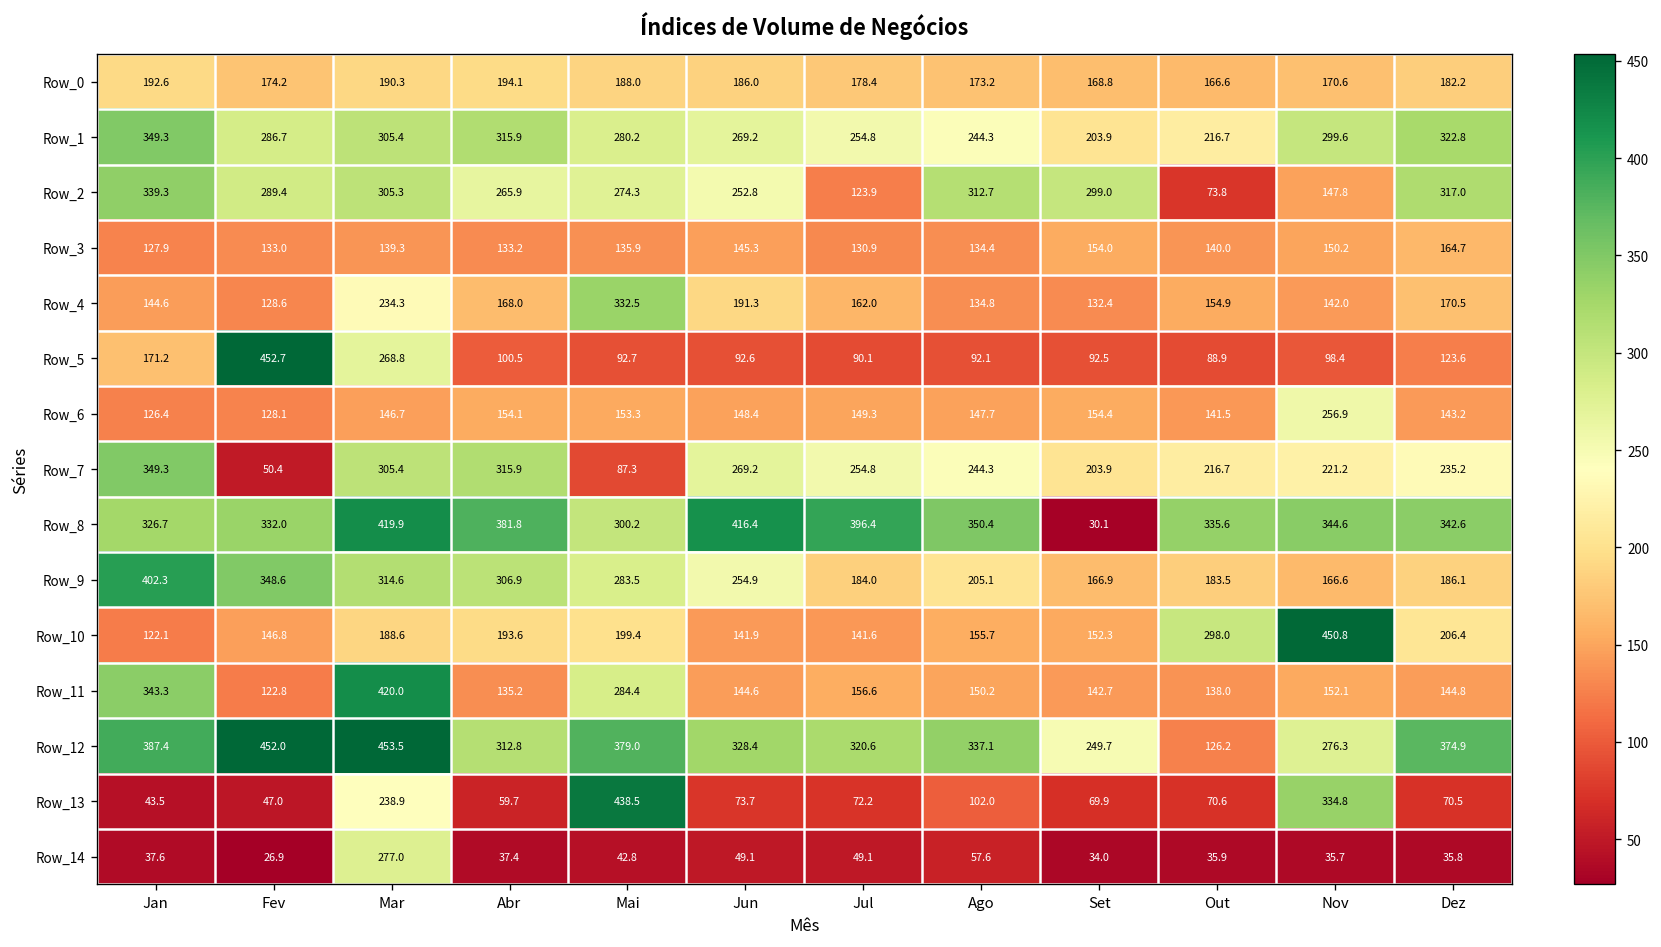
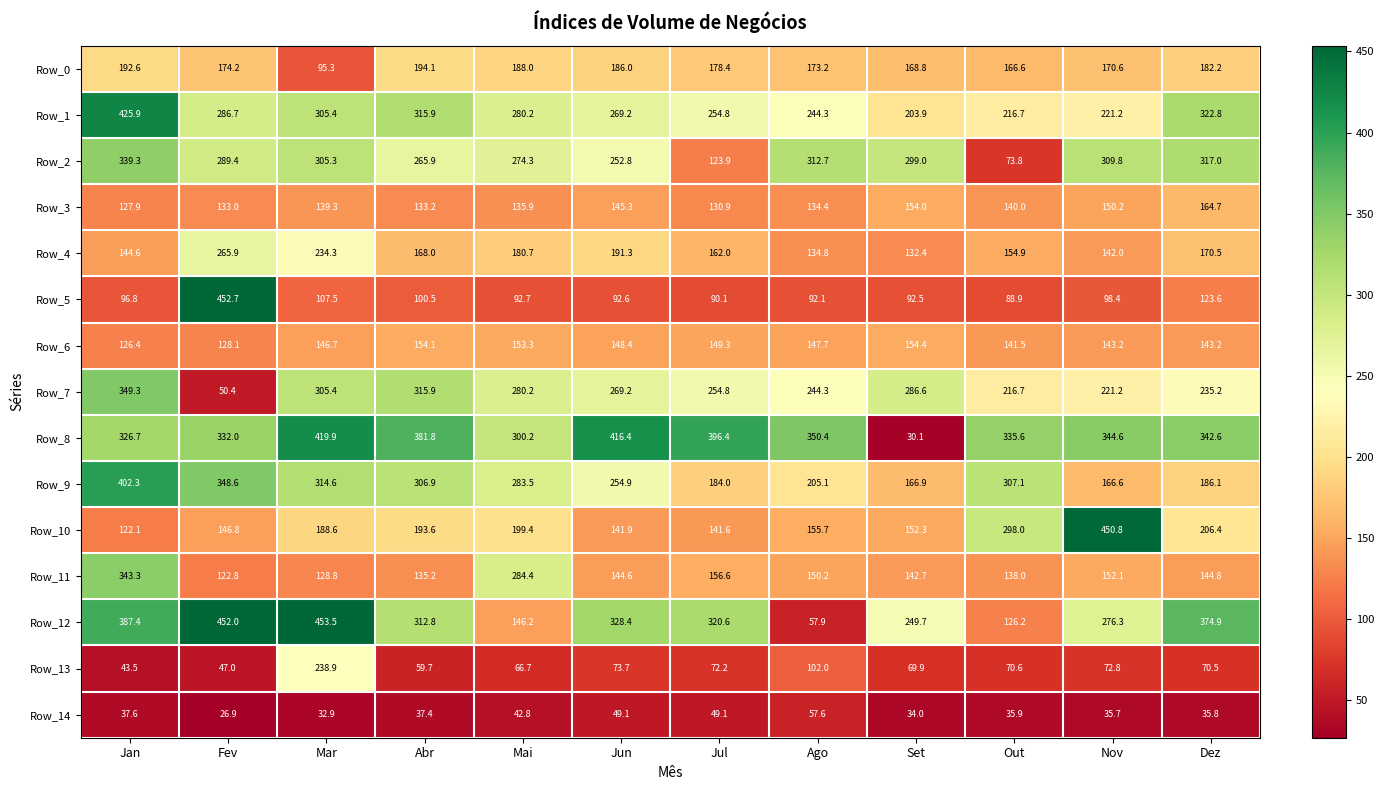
Row_0, Mar: 190.3 -> 95.3
Row_1, Jan: 349.3 -> 425.9
Row_1, Nov: 299.6 -> 221.2
Row_2, Nov: 147.8 -> 309.8
Row_4, Fev: 128.6 -> 265.9
Row_4, Mai: 332.5 -> 180.7
Row_5, Jan: 171.2 -> 96.8
Row_5, Mar: 268.8 -> 107.5
Row_6, Nov: 256.9 -> 143.2
Row_7, Mai: 87.3 -> 280.2
Row_7, Set: 203.9 -> 286.6
Row_9, Out: 183.5 -> 307.1
Row_11, Mar: 420.0 -> 128.8
Row_12, Mai: 379.0 -> 146.2
Row_12, Ago: 337.1 -> 57.9
Row_13, Mai: 438.5 -> 66.7
Row_13, Nov: 334.8 -> 72.8
Row_14, Mar: 277.0 -> 32.9
